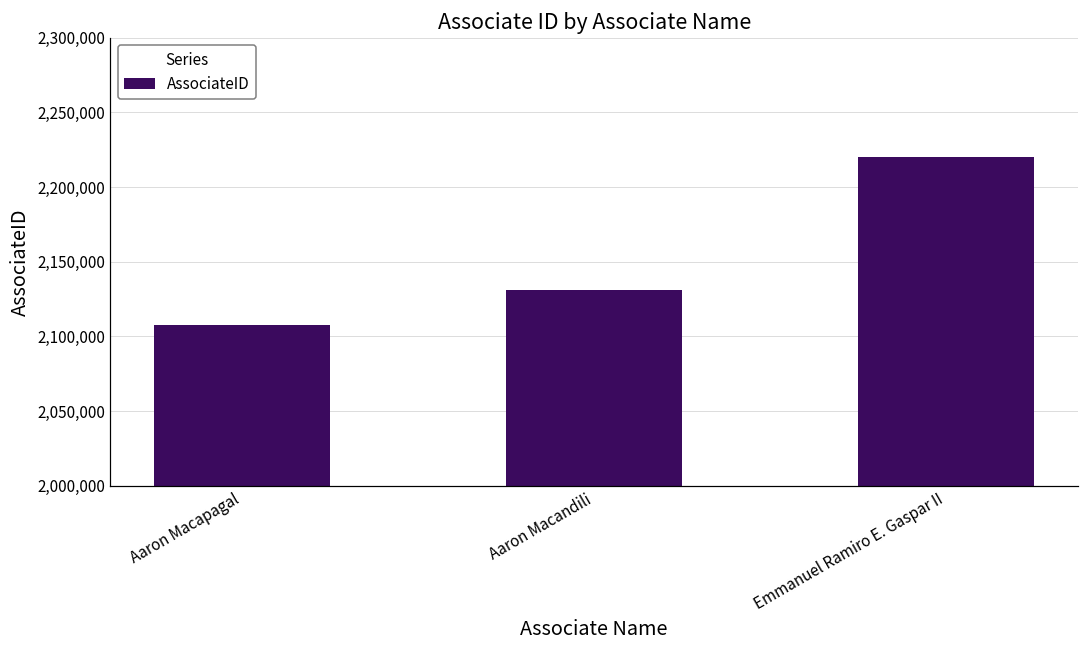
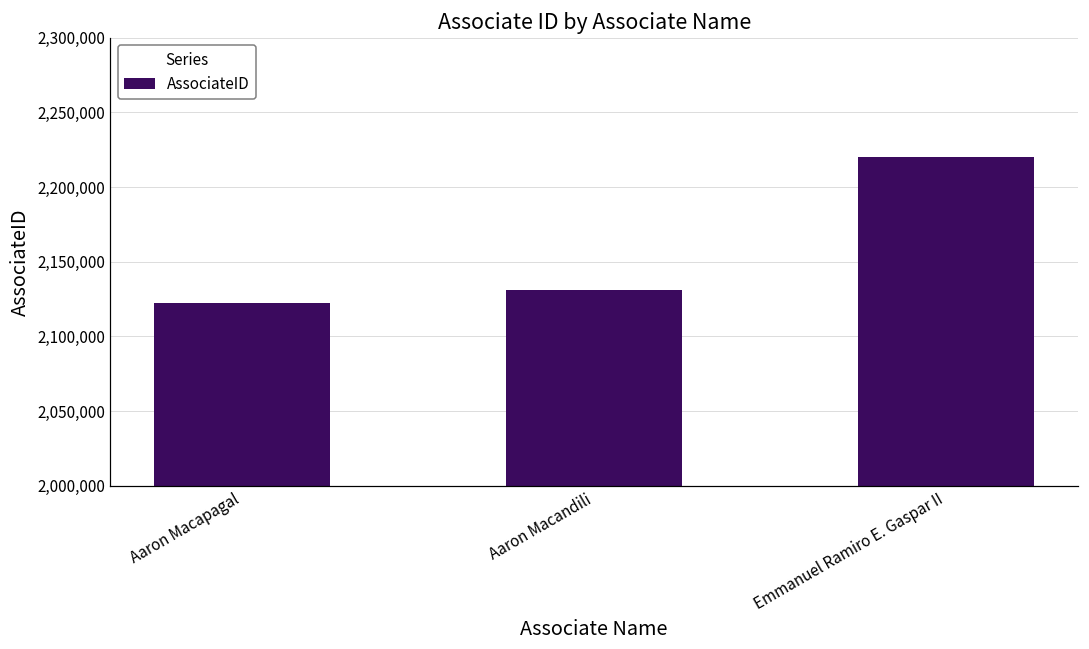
Aaron Macapagal: 2,108,000 -> 2,122,000
